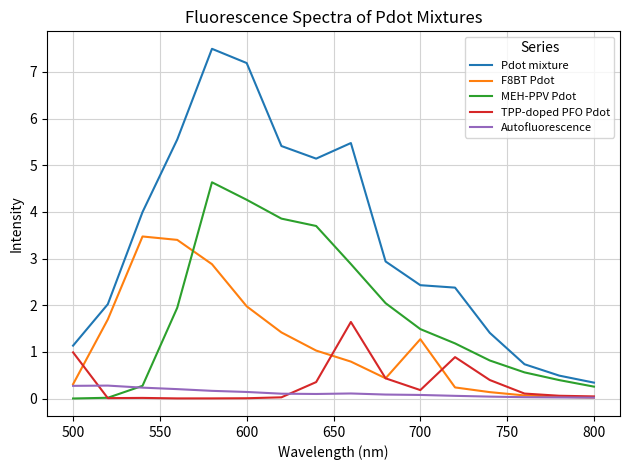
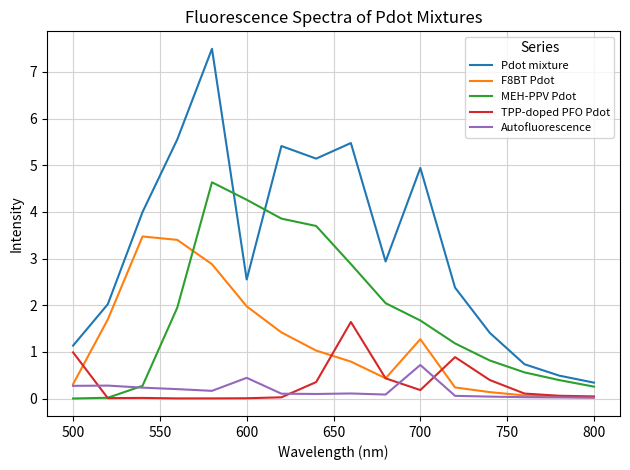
Pdot mixture, 600: 7.2 -> 2.6
Autofluorescence, 600: 0.1 -> 0.4
Pdot mixture, 700: 2.4 -> 4.9
MEH-PPV Pdot, 700: 1.5 -> 1.7
Autofluorescence, 700: 0.1 -> 0.7
